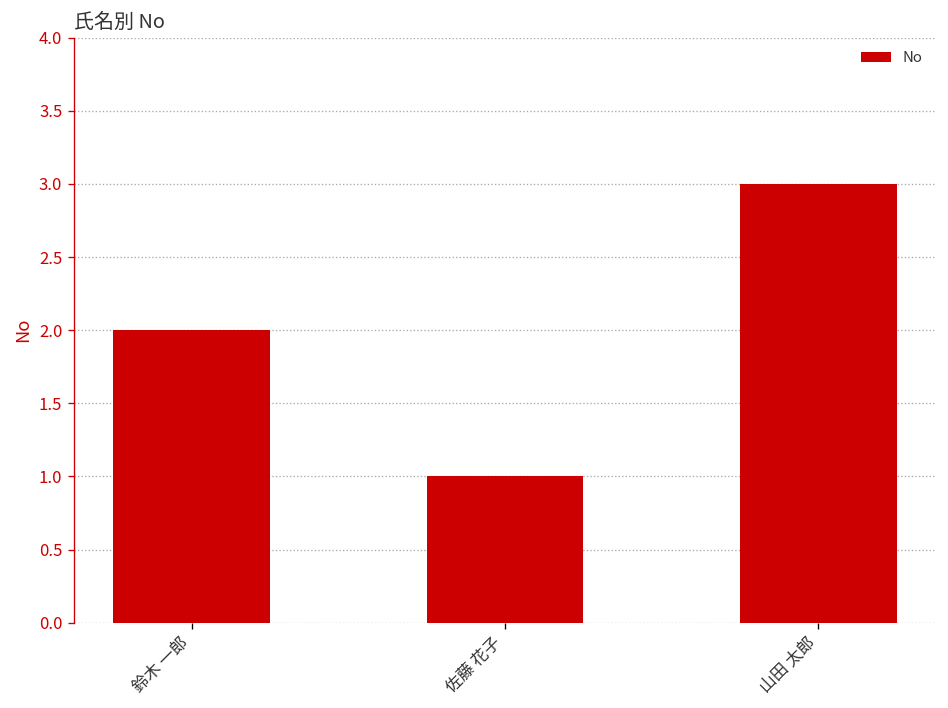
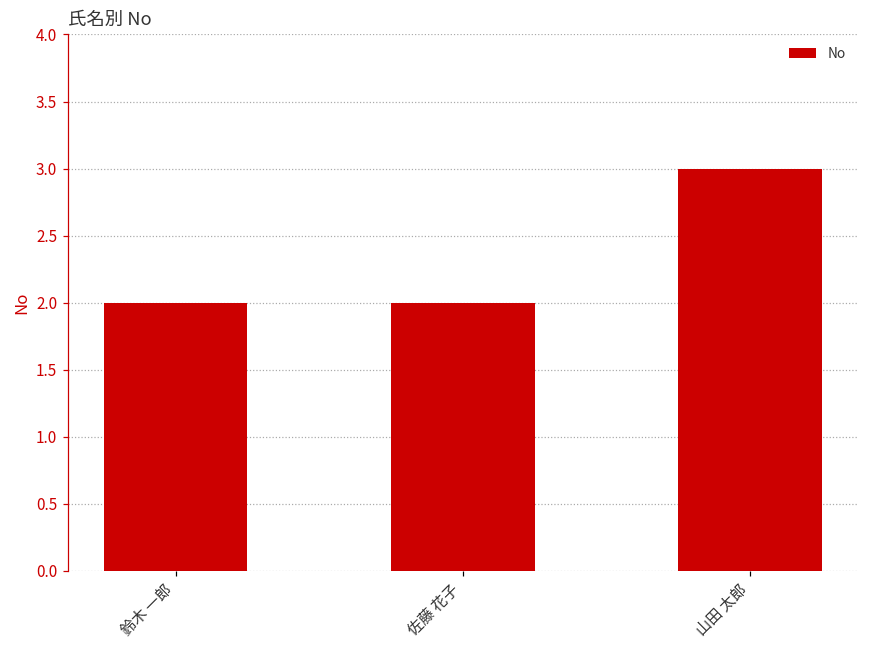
佐藤 花子: 1 -> 2
